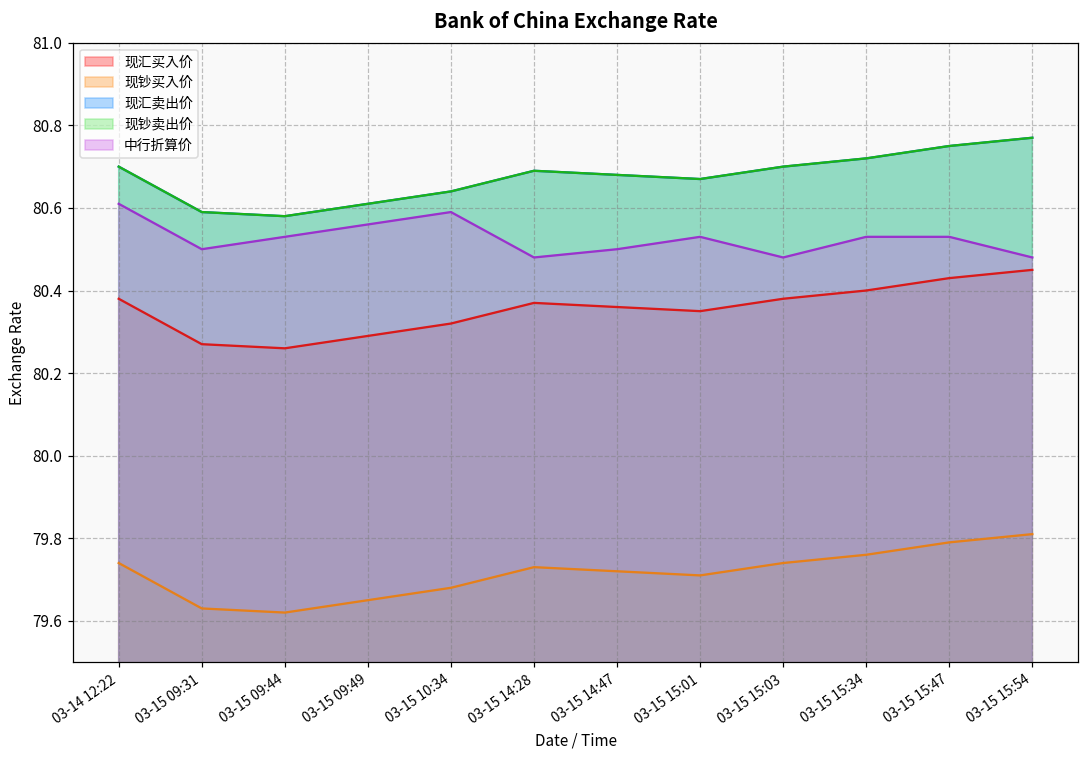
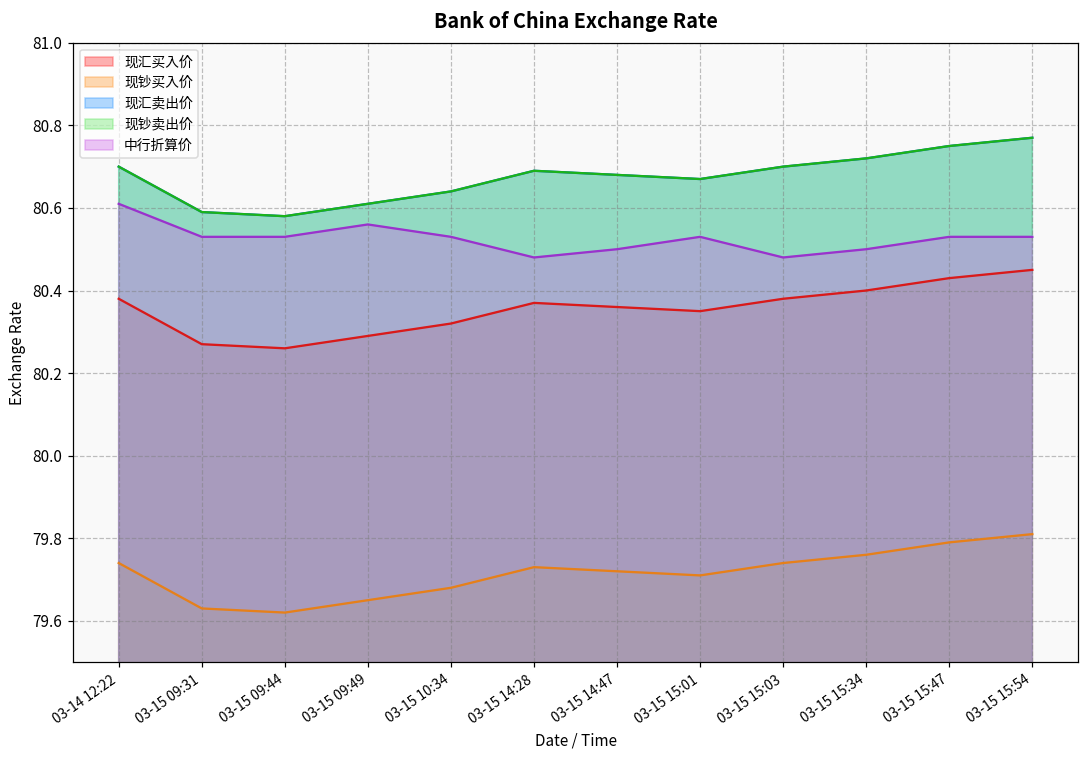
中行折算价, 03-15 09:31: 80.50 -> 80.53
中行折算价, 03-15 10:34: 80.59 -> 80.53
中行折算价, 03-15 15:34: 80.53 -> 80.50
中行折算价, 03-15 15:54: 80.48 -> 80.53
